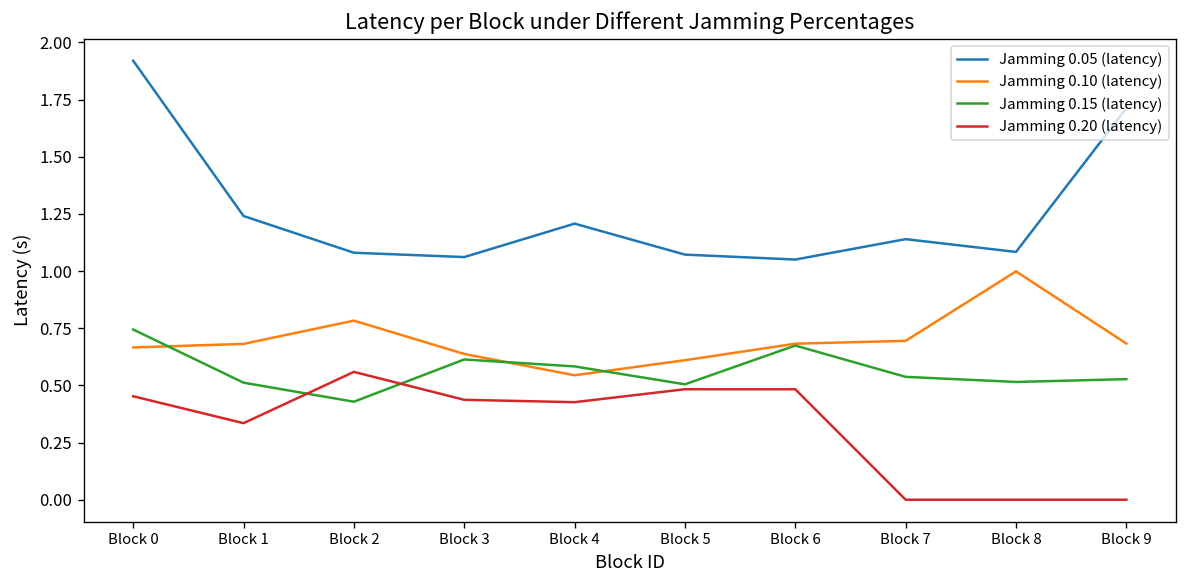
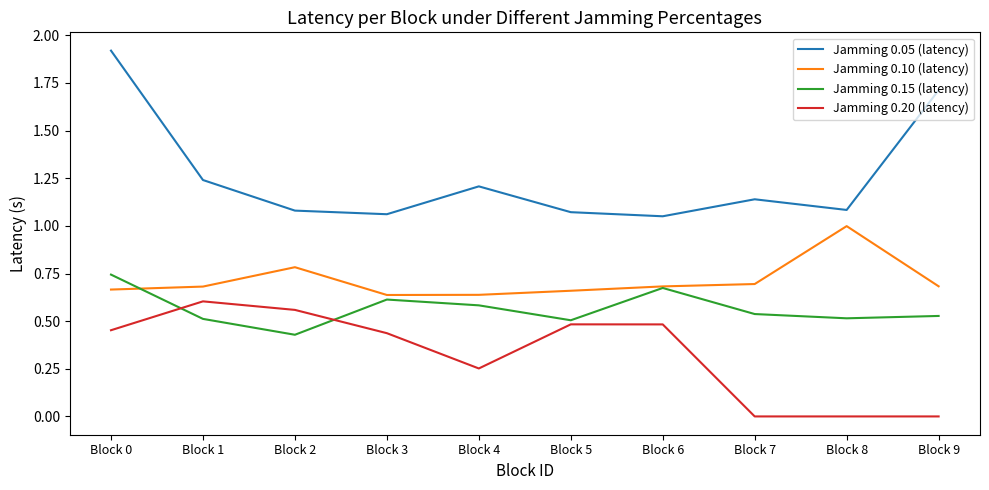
Jamming 0.20 (latency), Block 1: 0.33 -> 0.60
Jamming 0.10 (latency), Block 4: 0.54 -> 0.64
Jamming 0.20 (latency), Block 4: 0.43 -> 0.25
Jamming 0.10 (latency), Block 5: 0.61 -> 0.66
